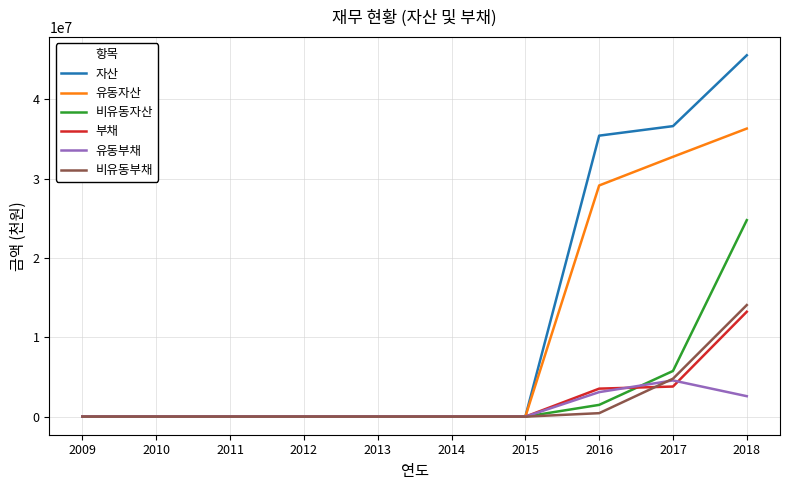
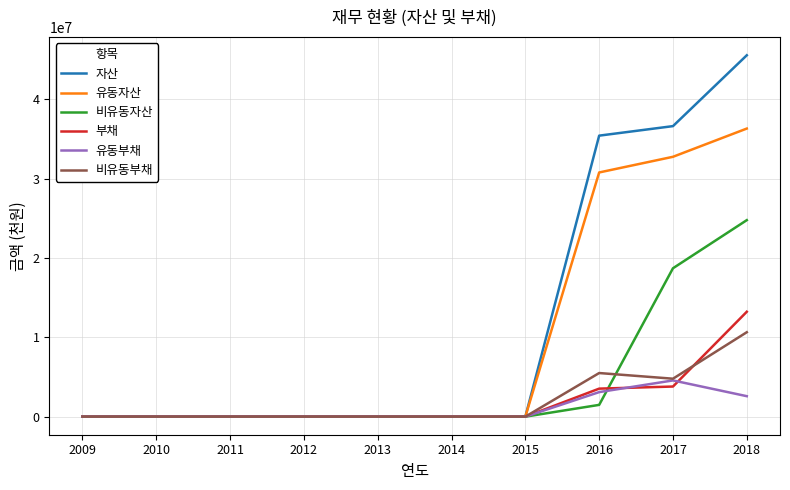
유동자산, 2016: 29000000 -> 31000000
비유동부채, 2016: 0 -> 6000000
비유동자산, 2017: 6000000 -> 19000000
비유동부채, 2018: 14000000 -> 11000000
